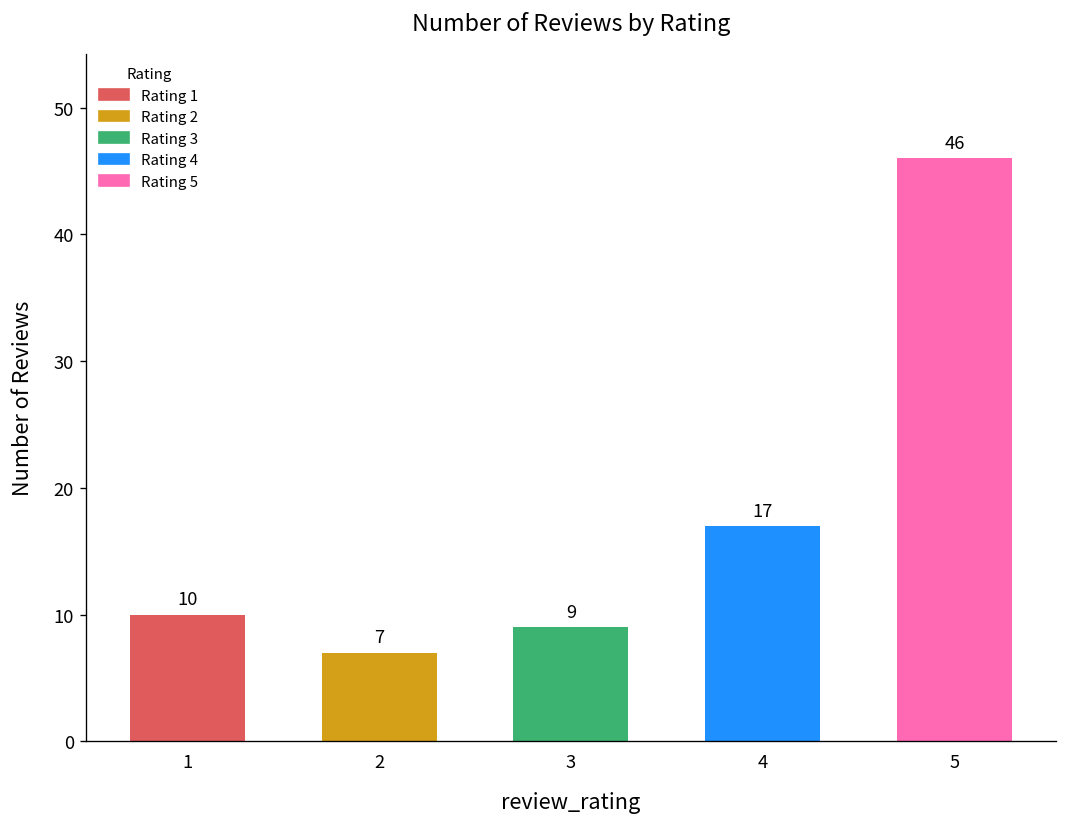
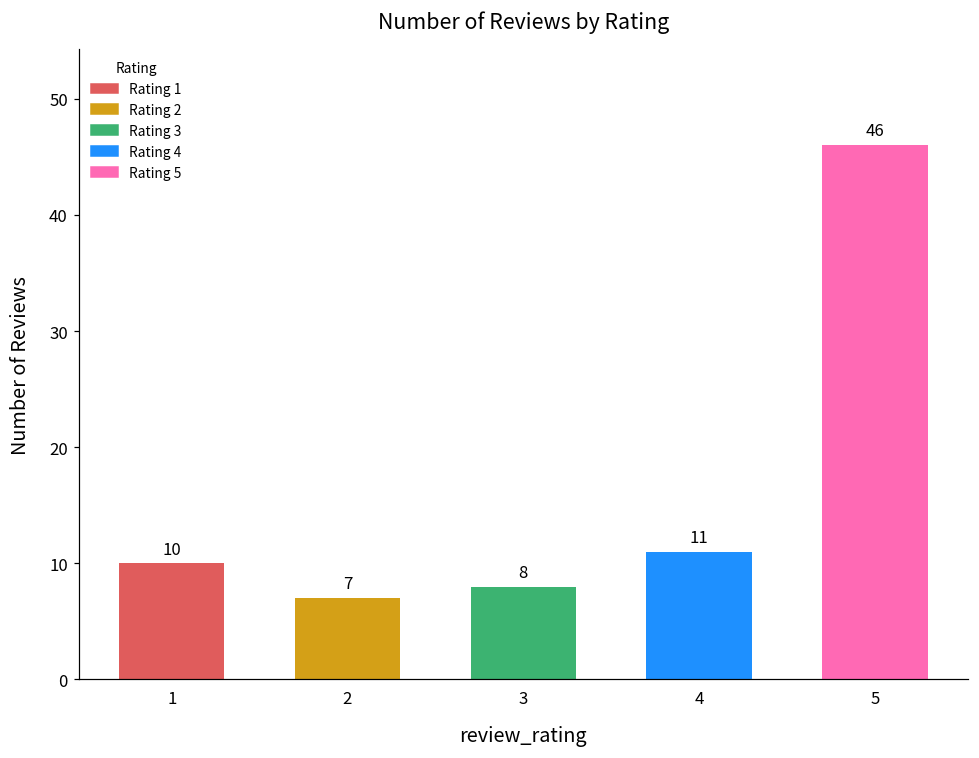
3: 9 -> 8
4: 17 -> 11
